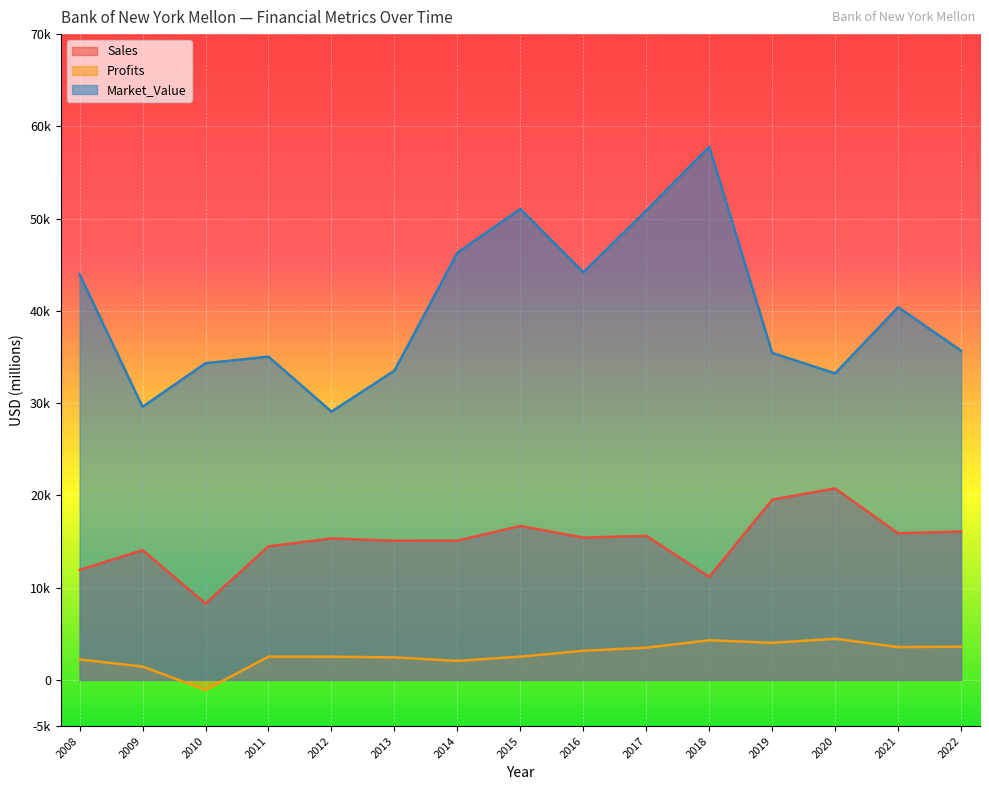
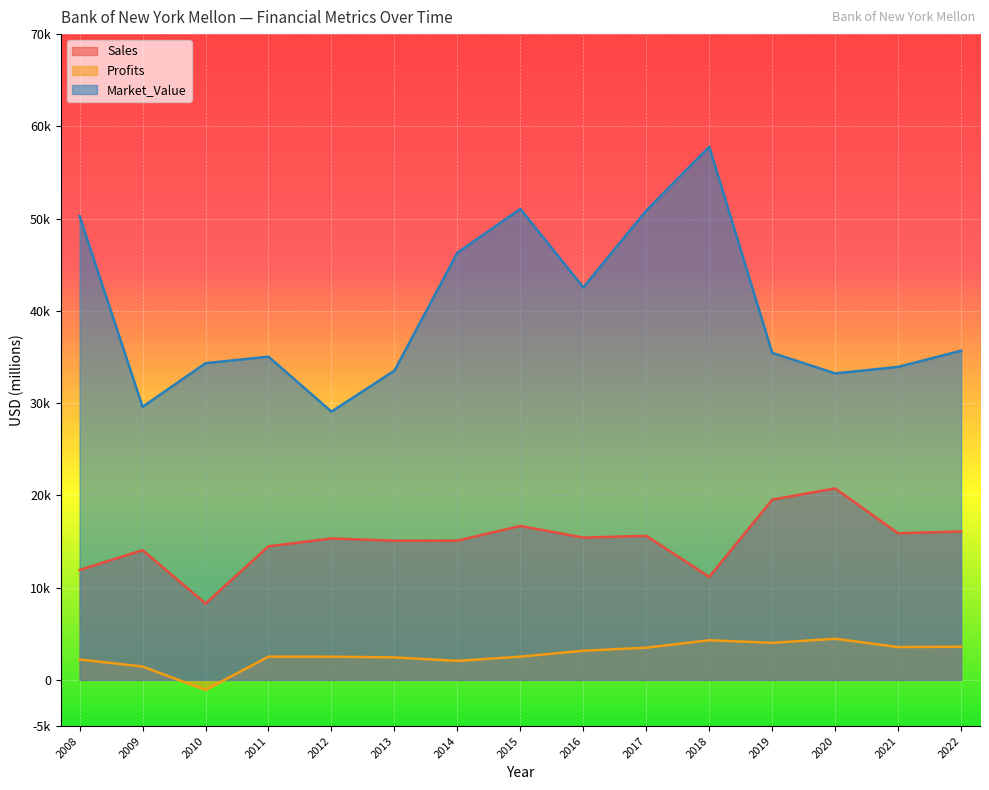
Market_Value, 2008: 44000 -> 50000
Market_Value, 2016: 44000 -> 43000
Market_Value, 2021: 40000 -> 34000
